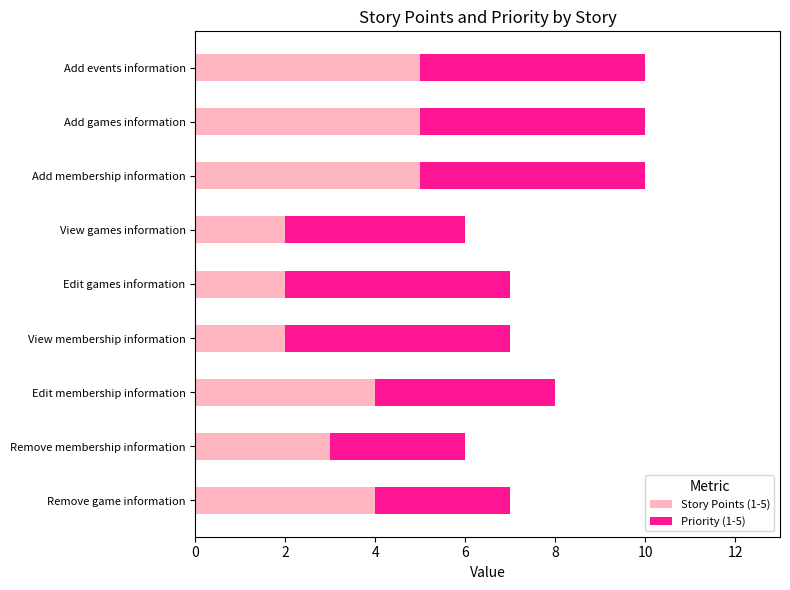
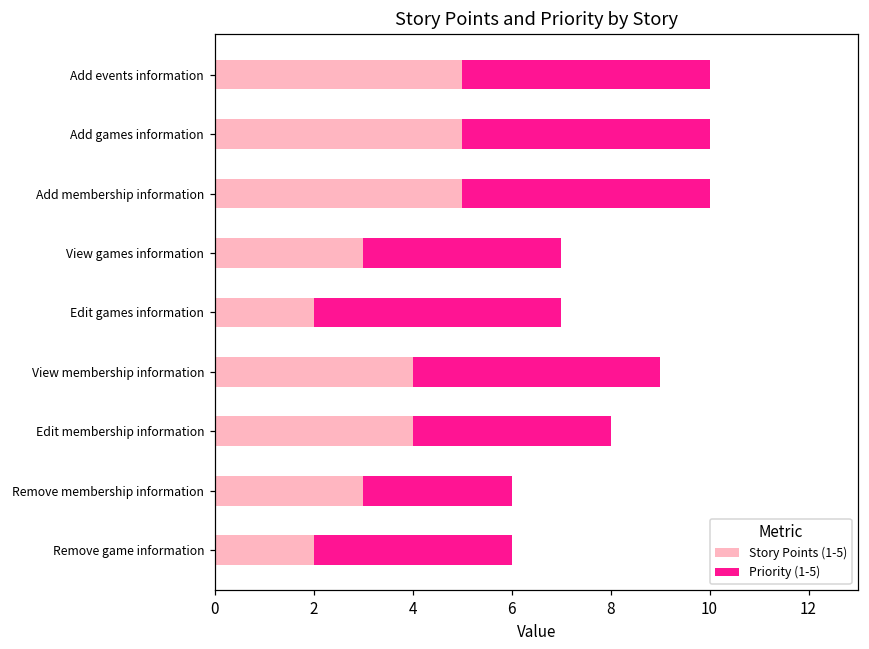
Story Points (1-5), View games information: 2 -> 3
Story Points (1-5), View membership information: 2 -> 4
Story Points (1-5), Remove game information: 4 -> 2
Priority (1-5), Remove game information: 3 -> 4
